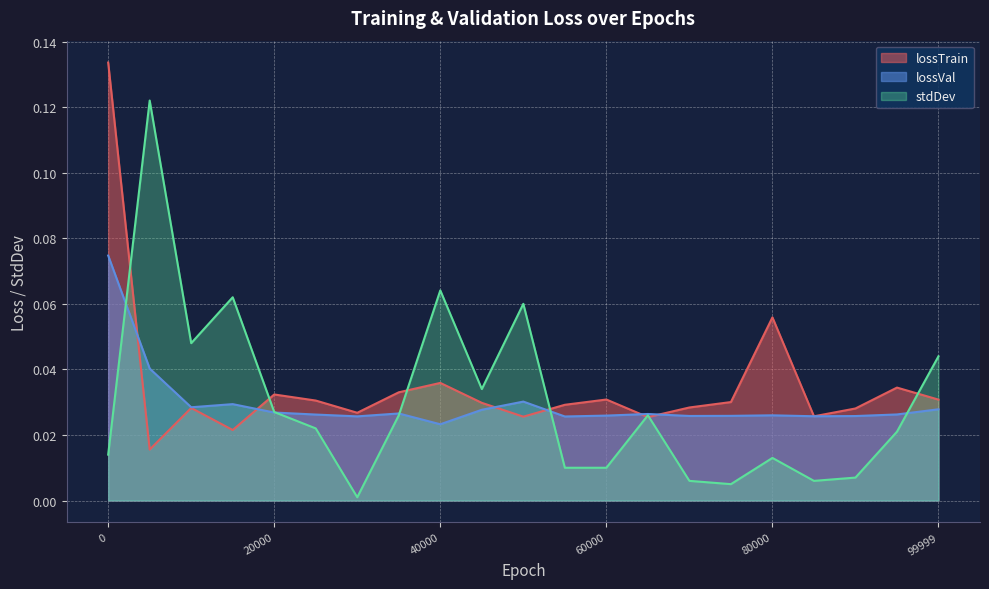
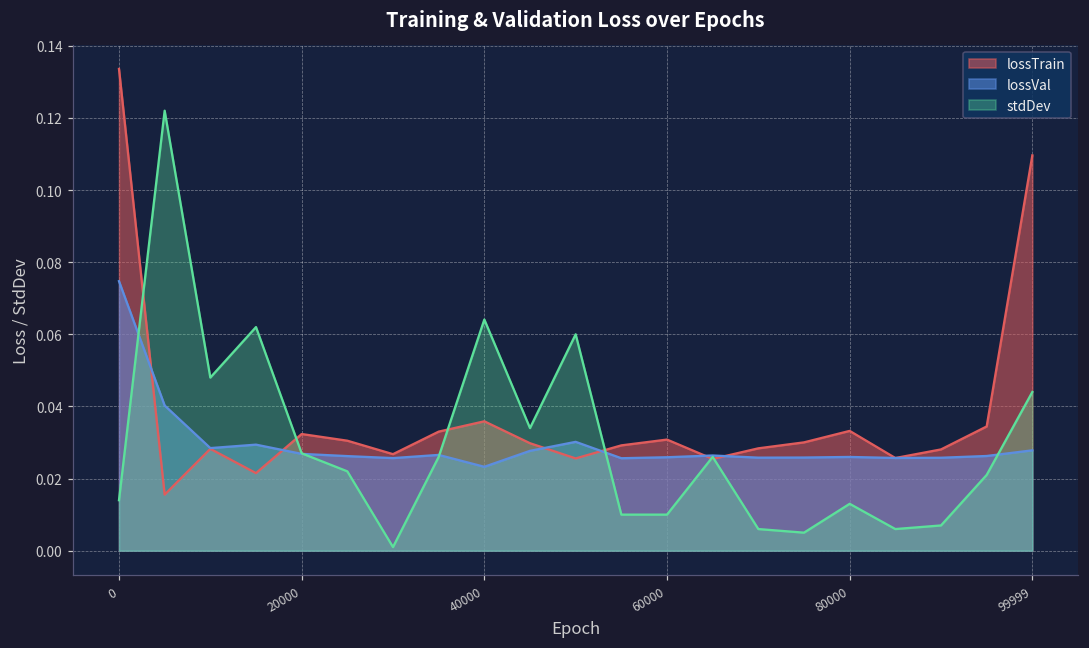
lossTrain, 80000: 0.056 -> 0.033
lossTrain, 99999: 0.031 -> 0.110
